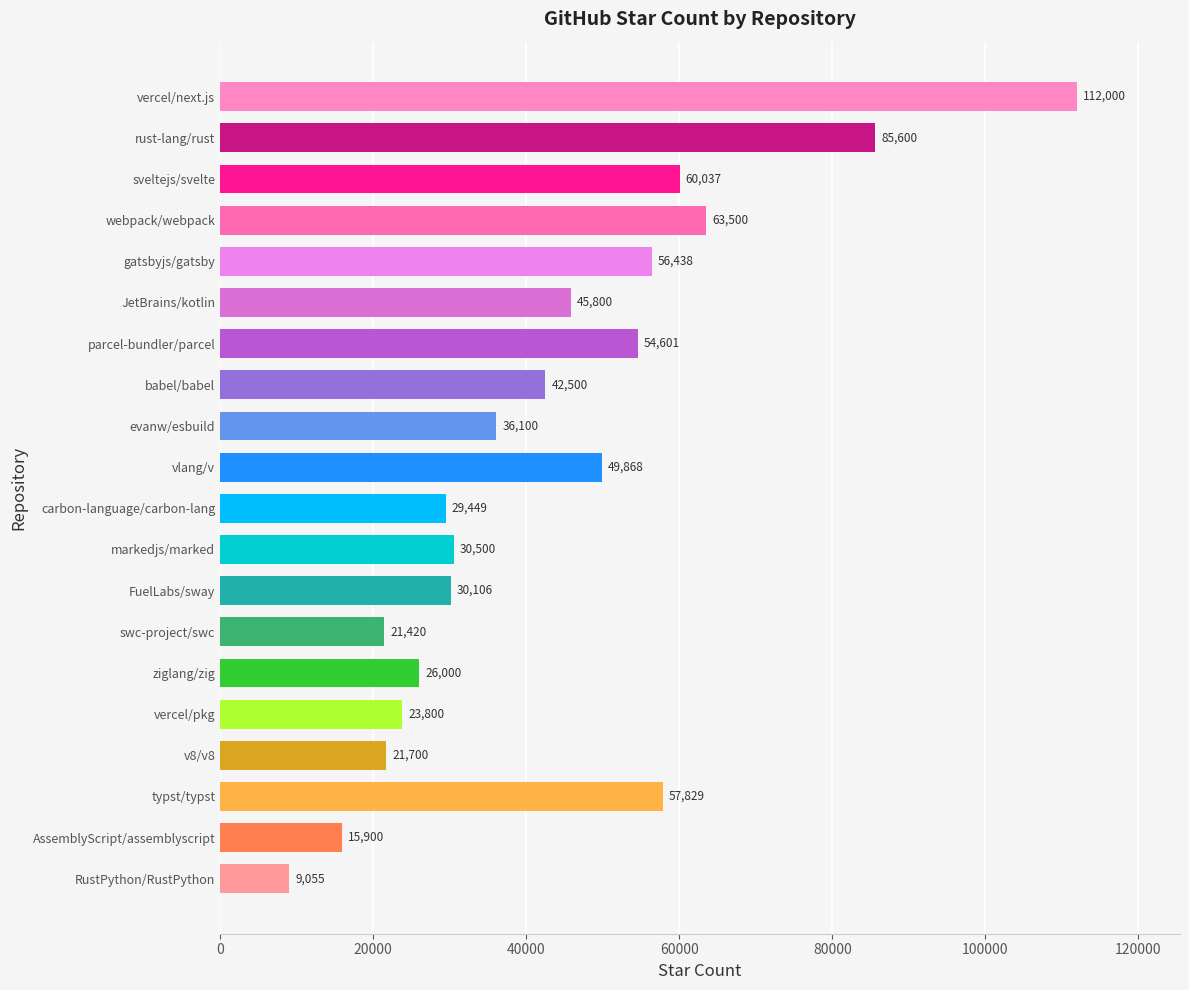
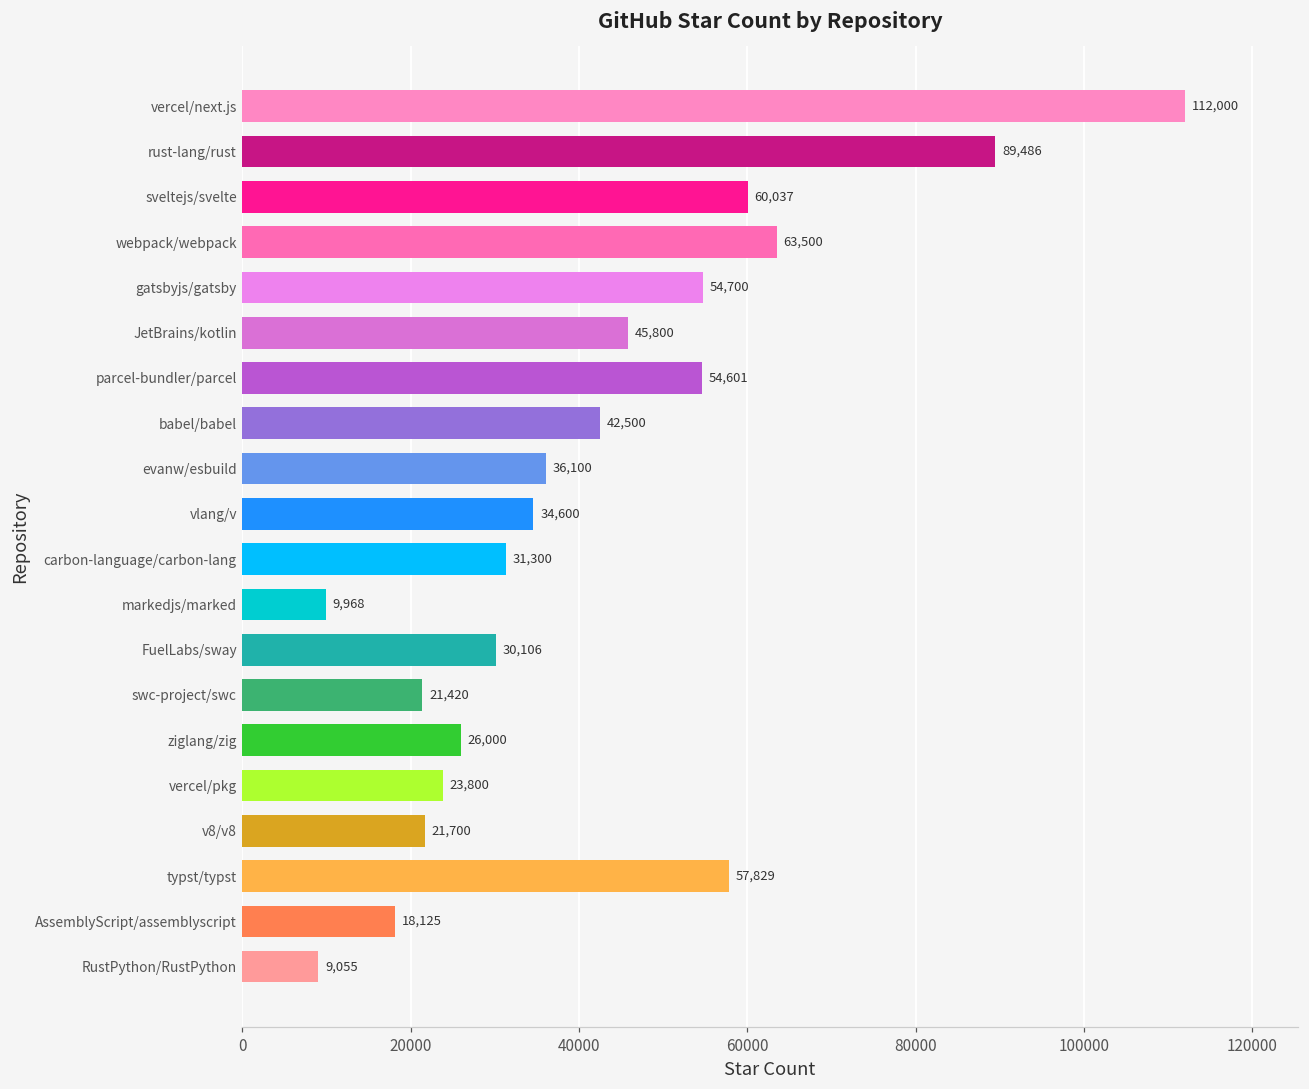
rust-lang/rust: 85,600 -> 89,486
gatsbyjs/gatsby: 56,438 -> 54,700
vlang/v: 49,868 -> 34,600
carbon-language/carbon-lang: 29,449 -> 31,300
markedjs/marked: 30,500 -> 9,968
AssemblyScript/assemblyscript: 15,900 -> 18,125
